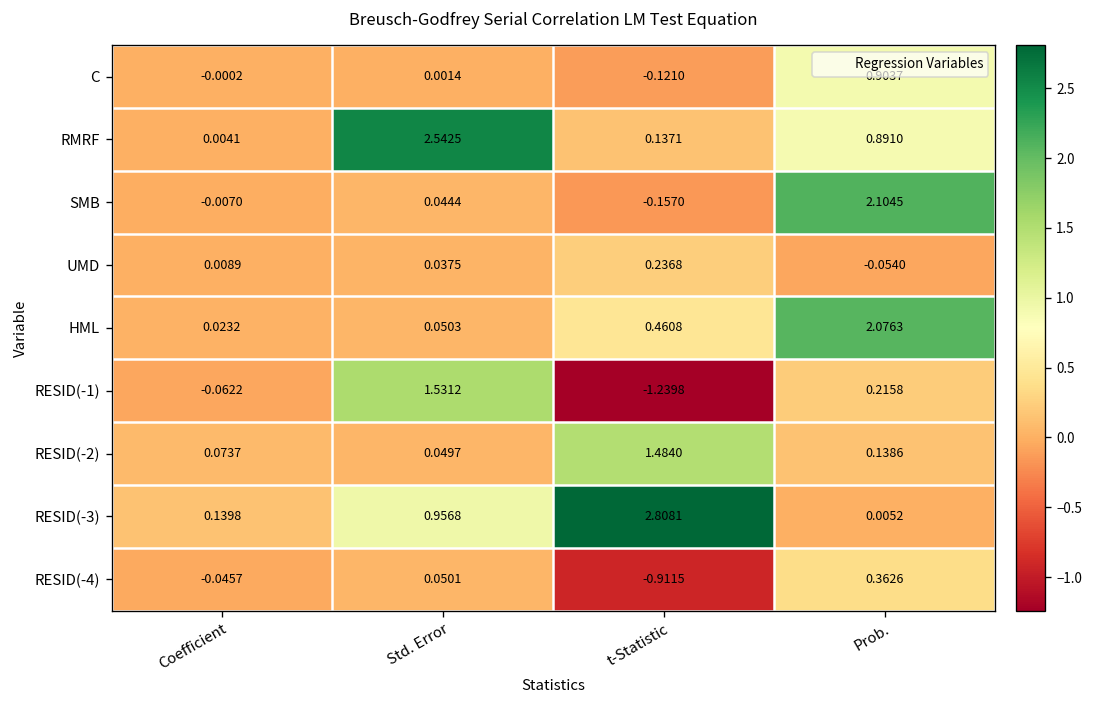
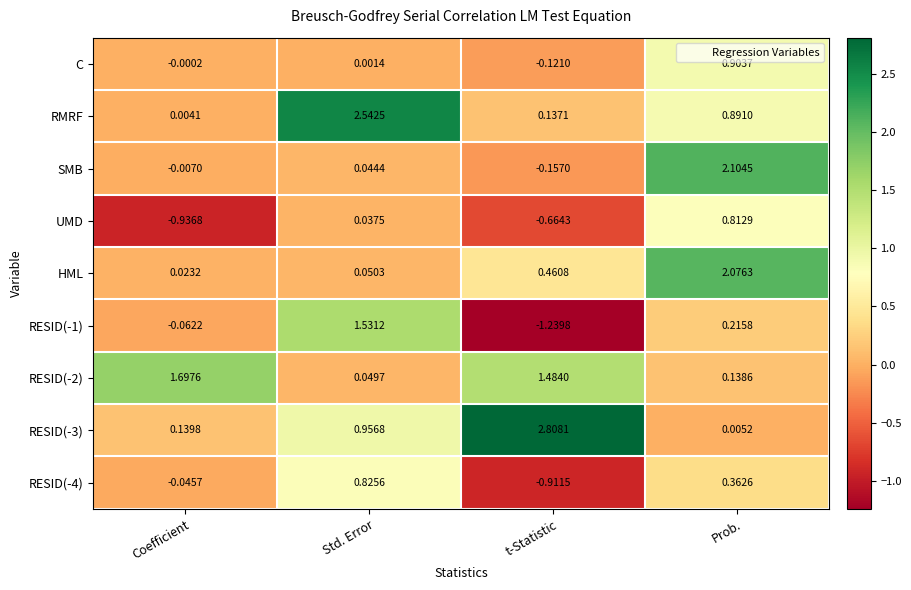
UMD, Coefficient: 0.0089 -> -0.9368
UMD, t-Statistic: 0.2368 -> -0.6643
UMD, Prob.: -0.0540 -> 0.8129
RESID(-2), Coefficient: 0.0737 -> 1.6976
RESID(-4), Std. Error: 0.0501 -> 0.8256
